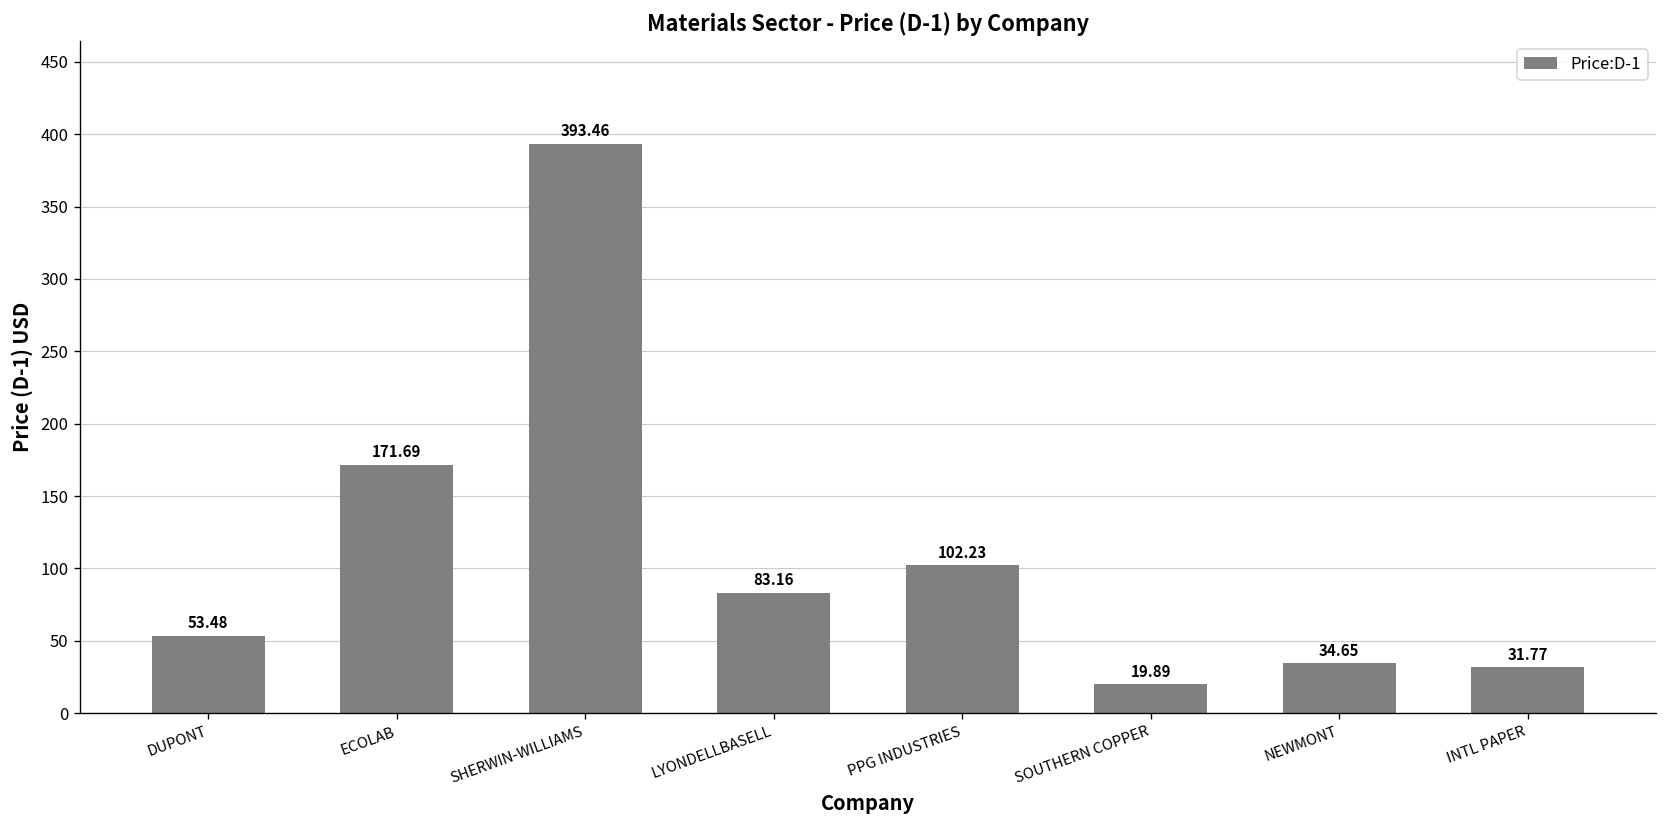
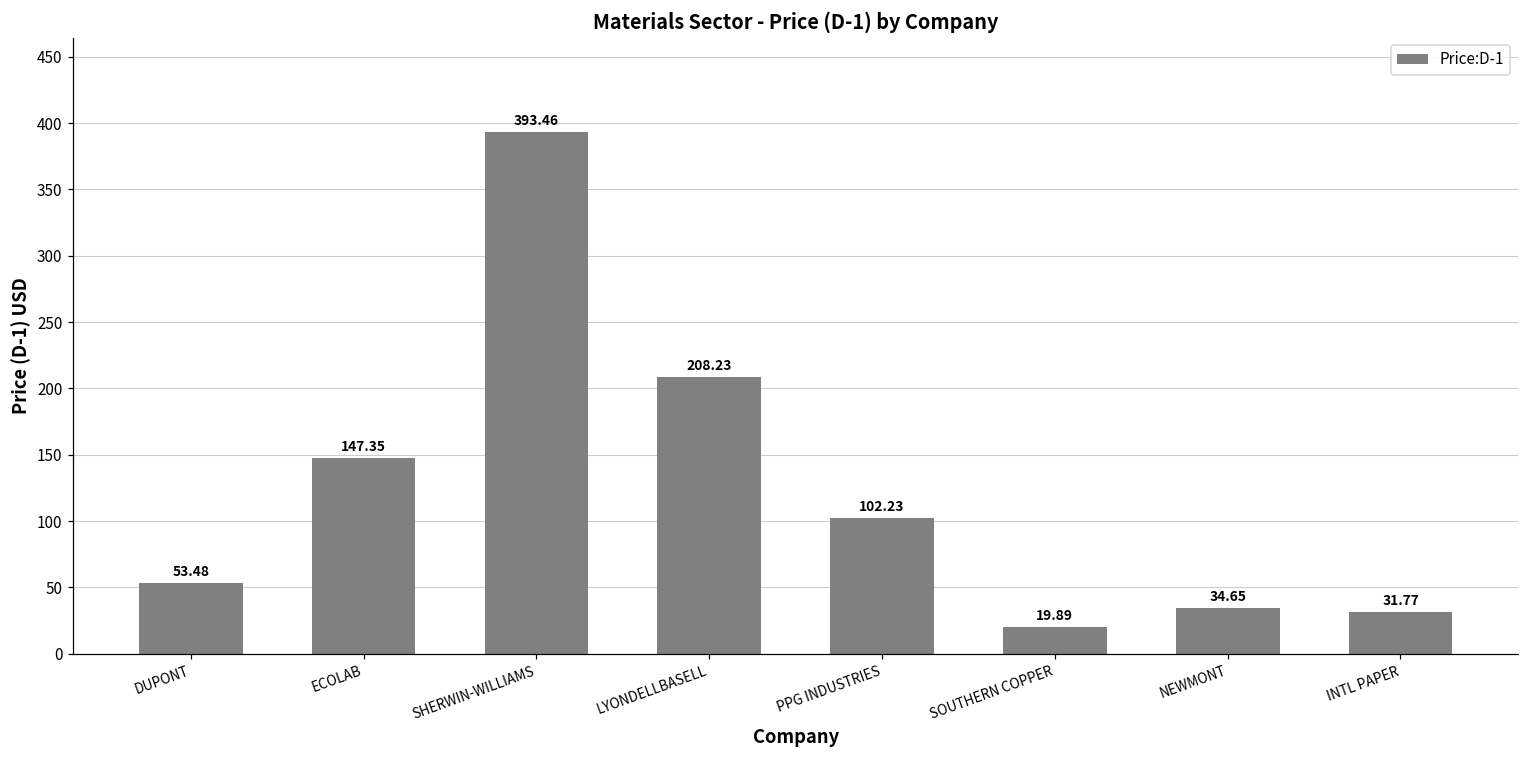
ECOLAB: 171.69 -> 147.35
LYONDELLBASELL: 83.16 -> 208.23
